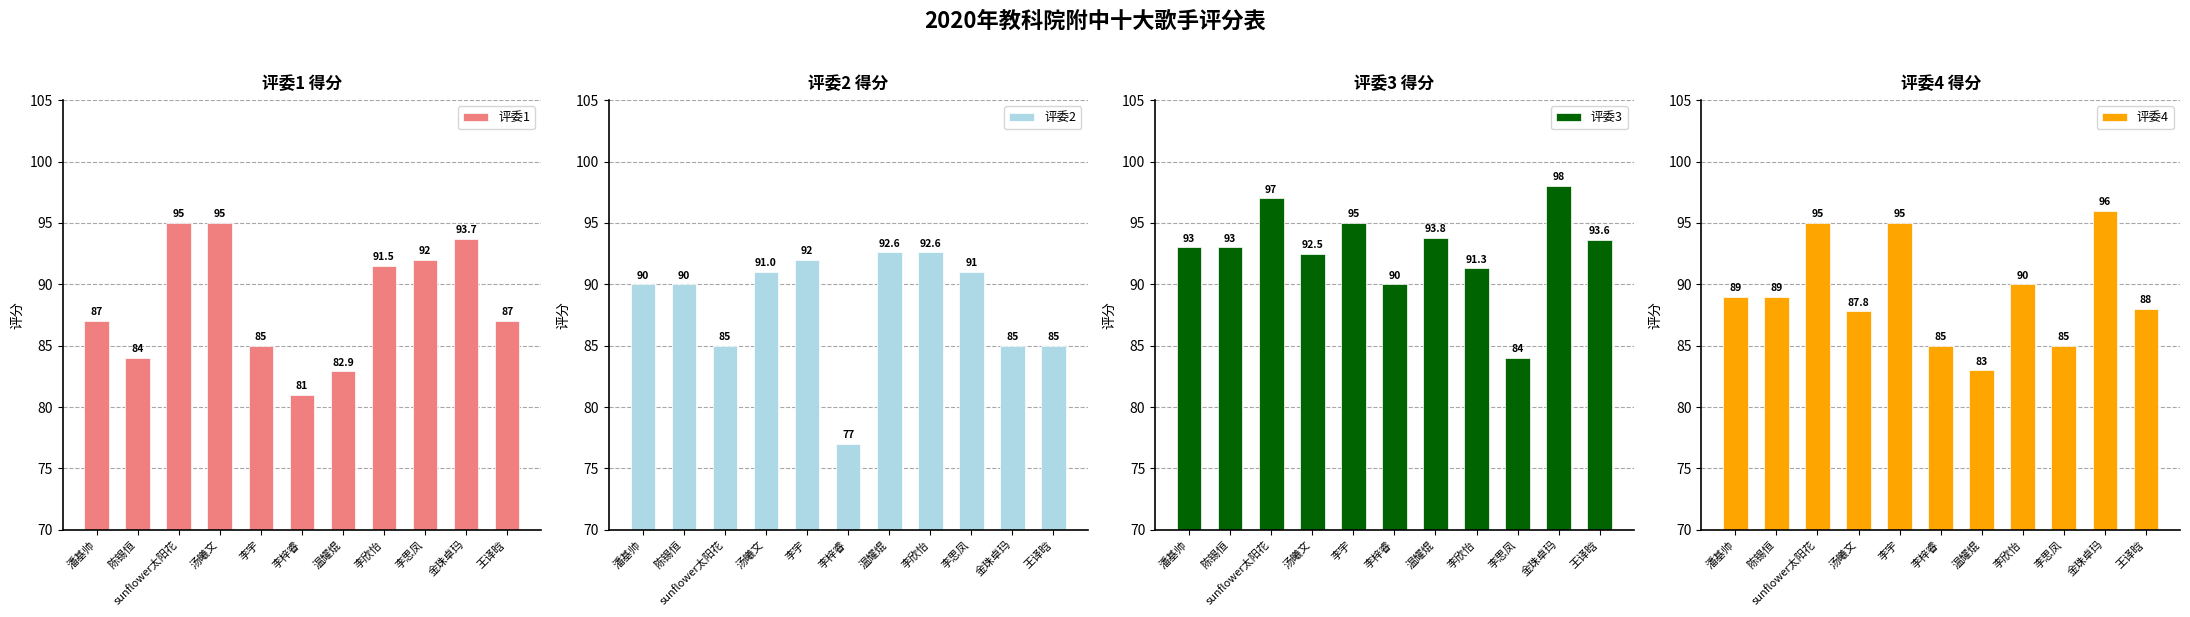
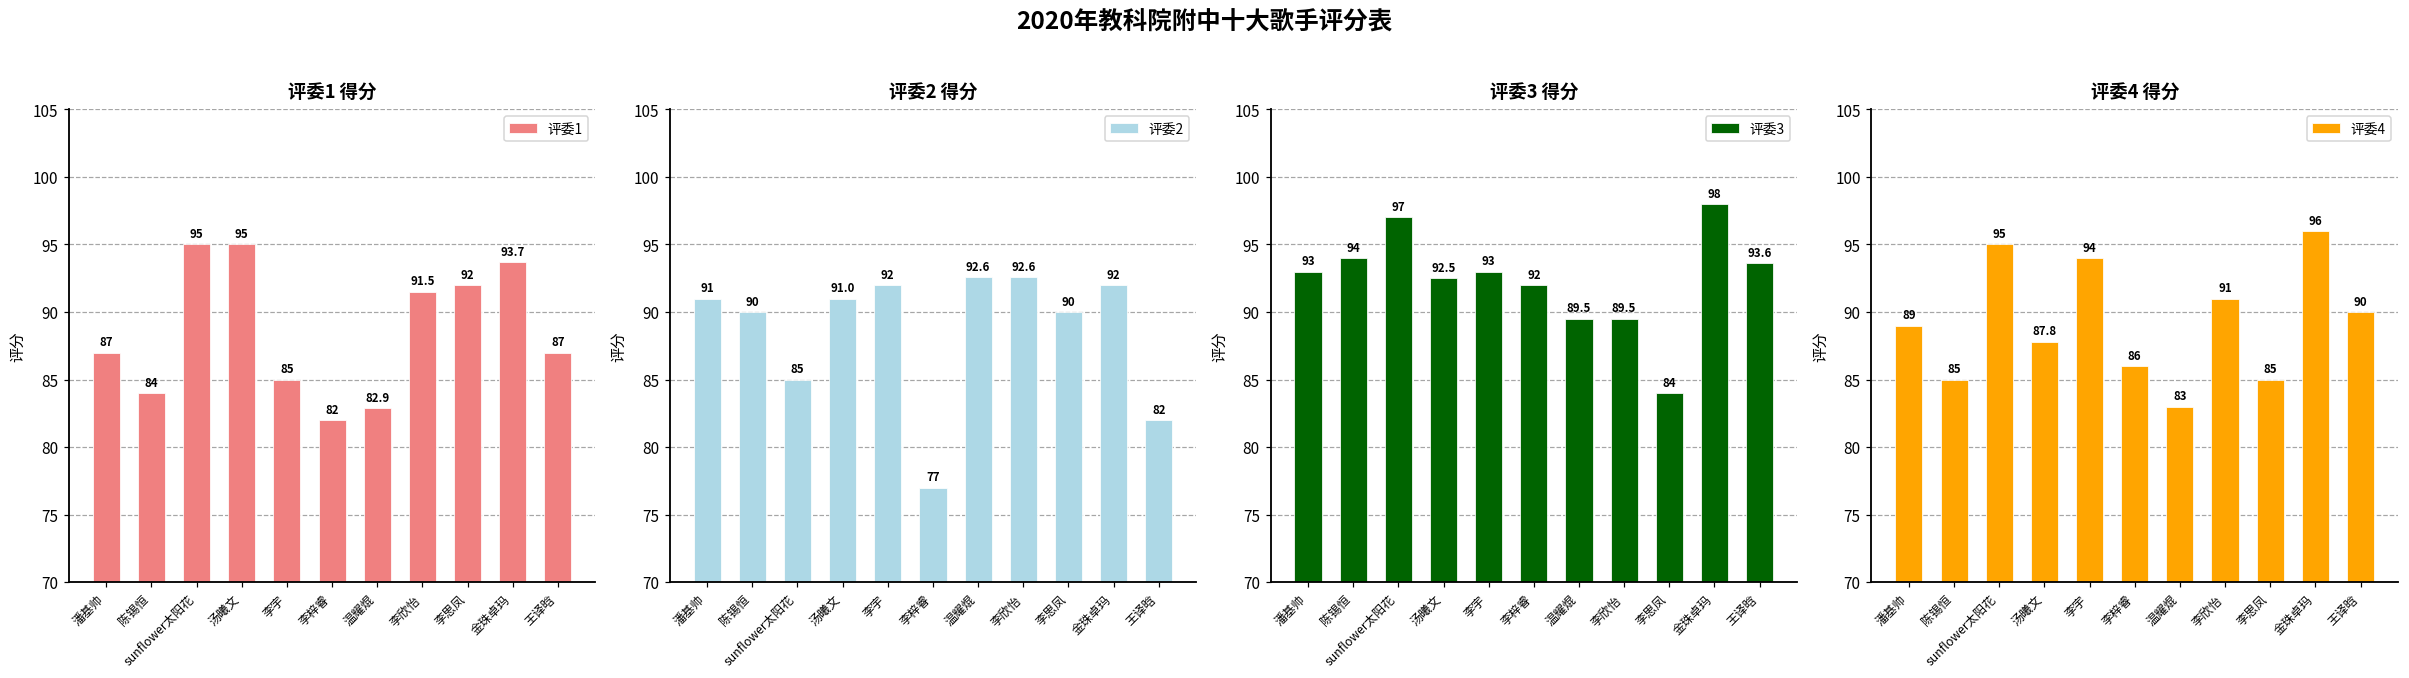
评委1 得分, 李梓睿: 81 -> 82
评委2 得分, 潘基帅: 90 -> 91
评委2 得分, 李思凤: 91 -> 90
评委2 得分, 金珠卓玛: 85 -> 92
评委2 得分, 王译晗: 85 -> 82
评委3 得分, 陈锡恒: 93 -> 94
评委3 得分, 李宇: 95 -> 93
评委3 得分, 李梓睿: 90 -> 92
评委3 得分, 温耀焜: 93.8 -> 89.5
评委3 得分, 李欣怡: 91.3 -> 89.5
评委4 得分, 陈锡恒: 89 -> 85
评委4 得分, 李宇: 95 -> 94
评委4 得分, 李梓睿: 85 -> 86
评委4 得分, 李欣怡: 90 -> 91
评委4 得分, 王译晗: 88 -> 90
